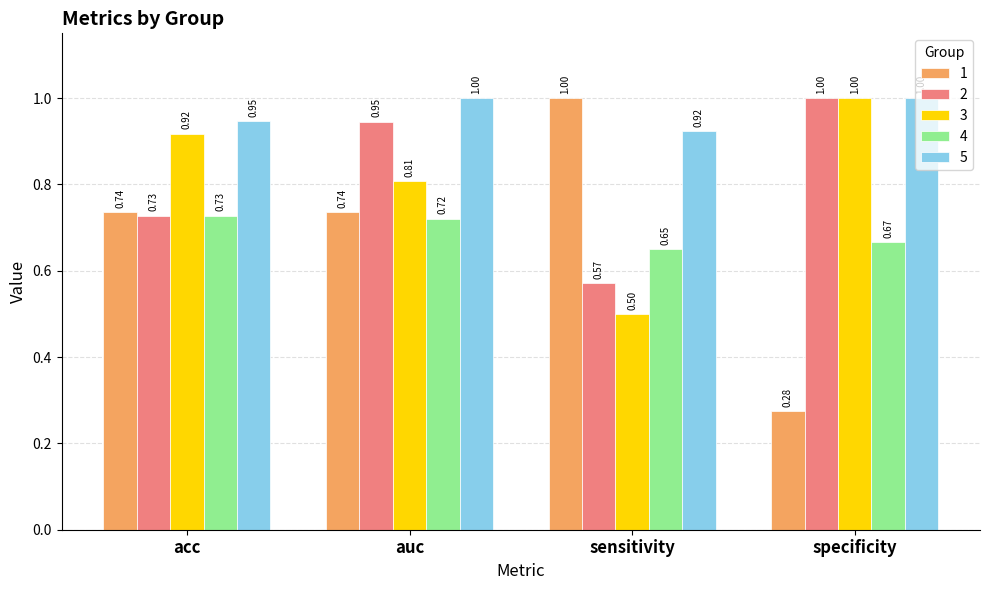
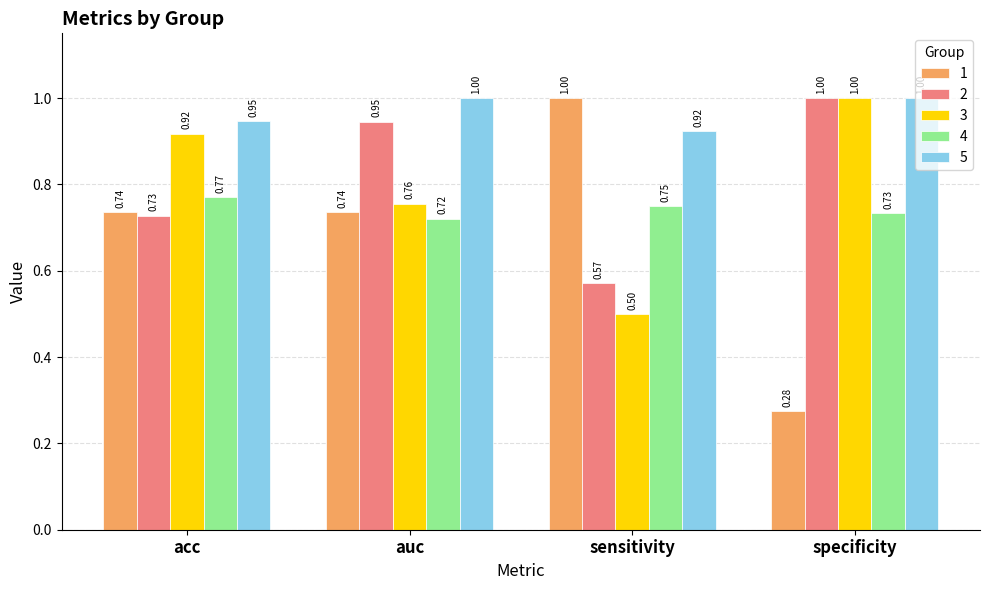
4, acc: 0.73 -> 0.77
3, auc: 0.81 -> 0.76
4, sensitivity: 0.65 -> 0.75
4, specificity: 0.67 -> 0.73
